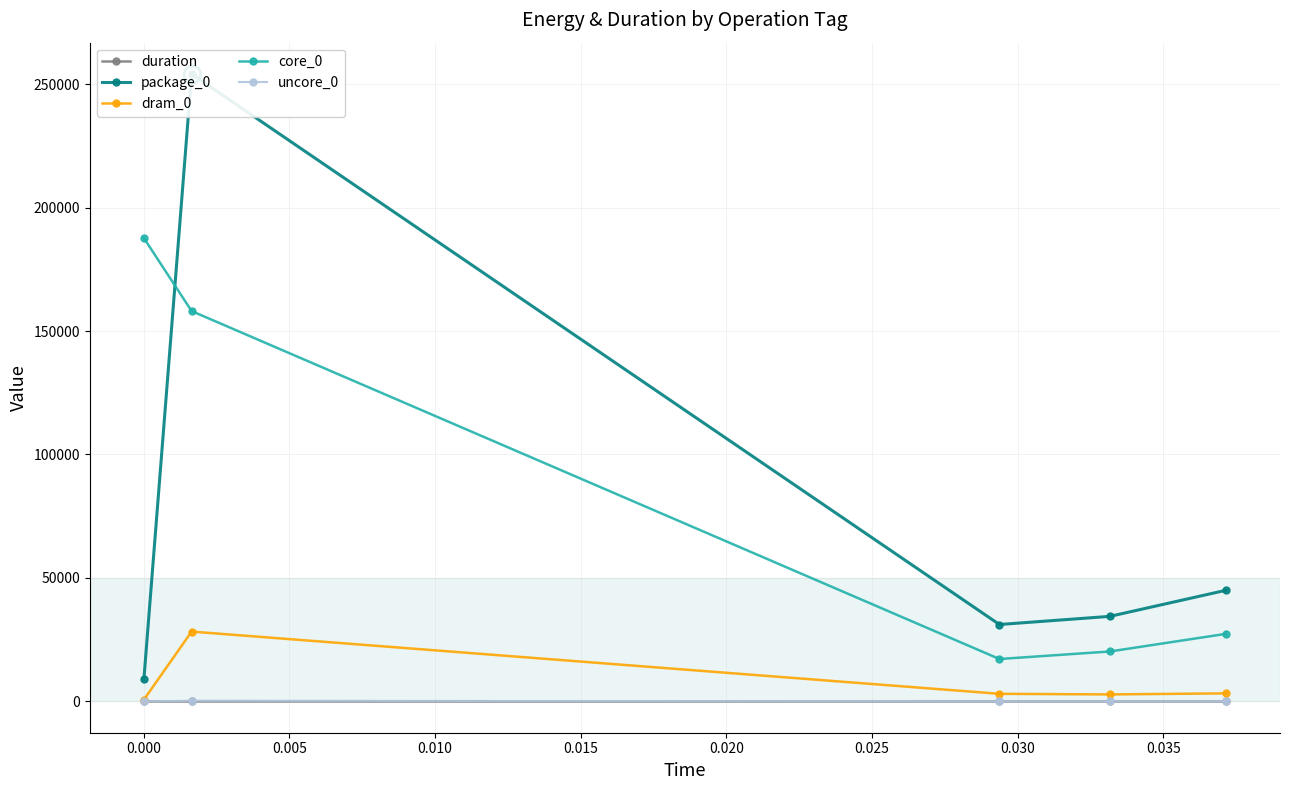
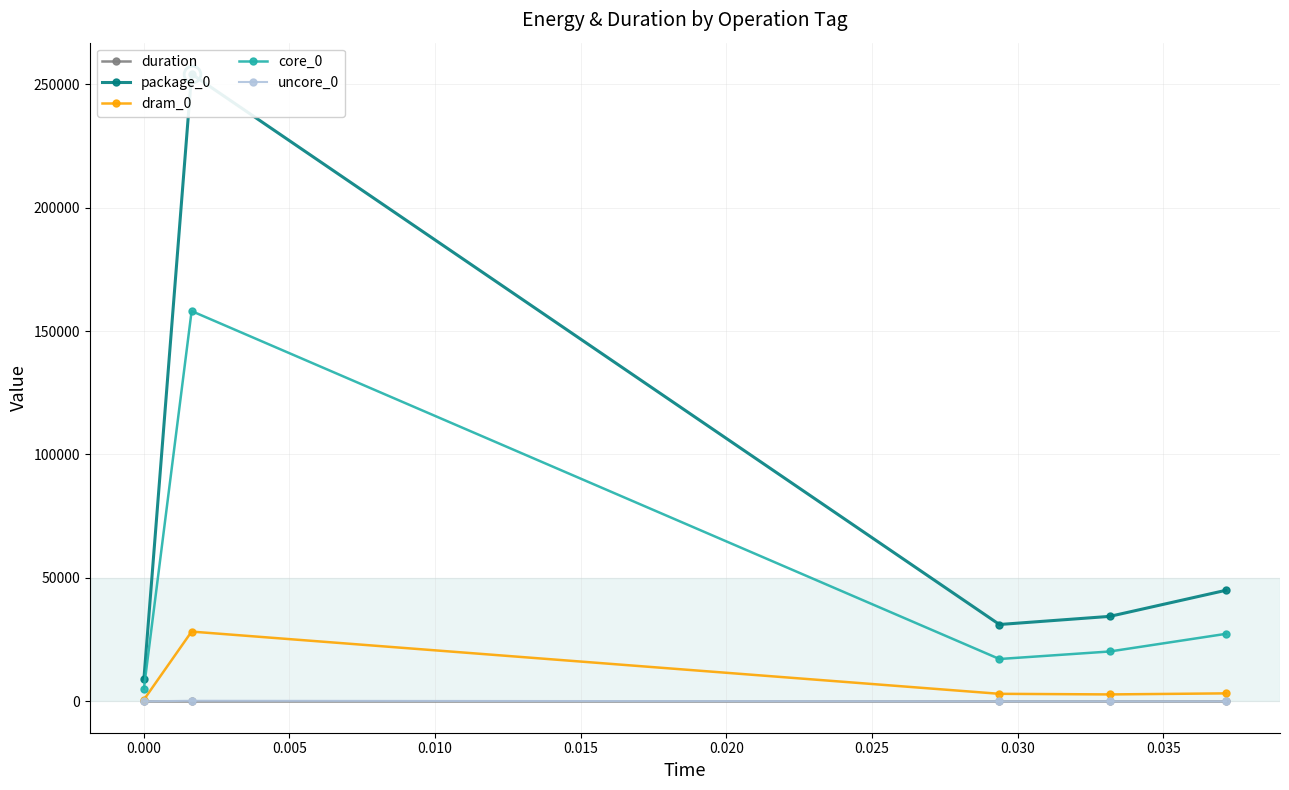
core_0, 0.000: 188000 -> 5000
